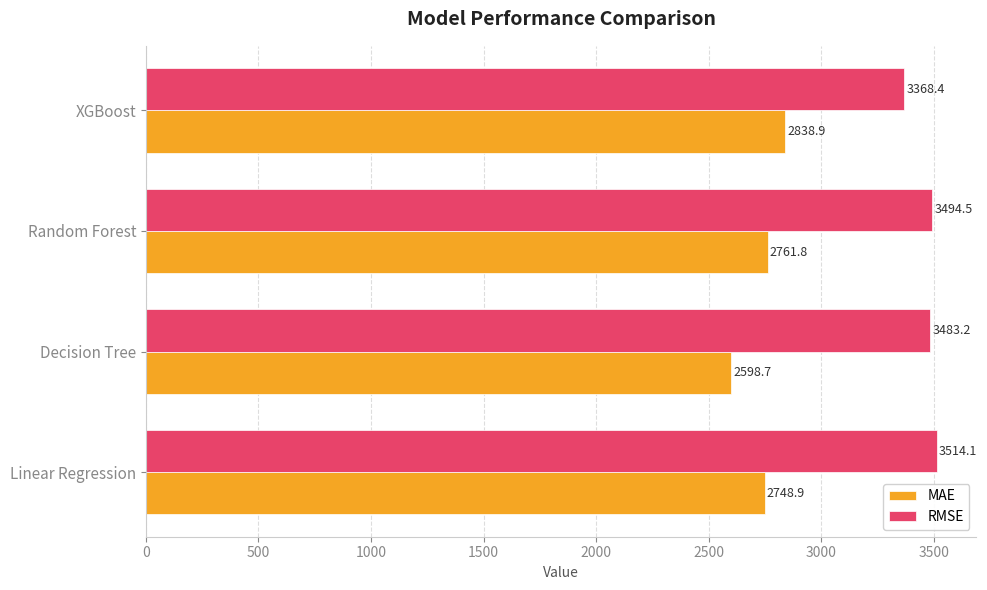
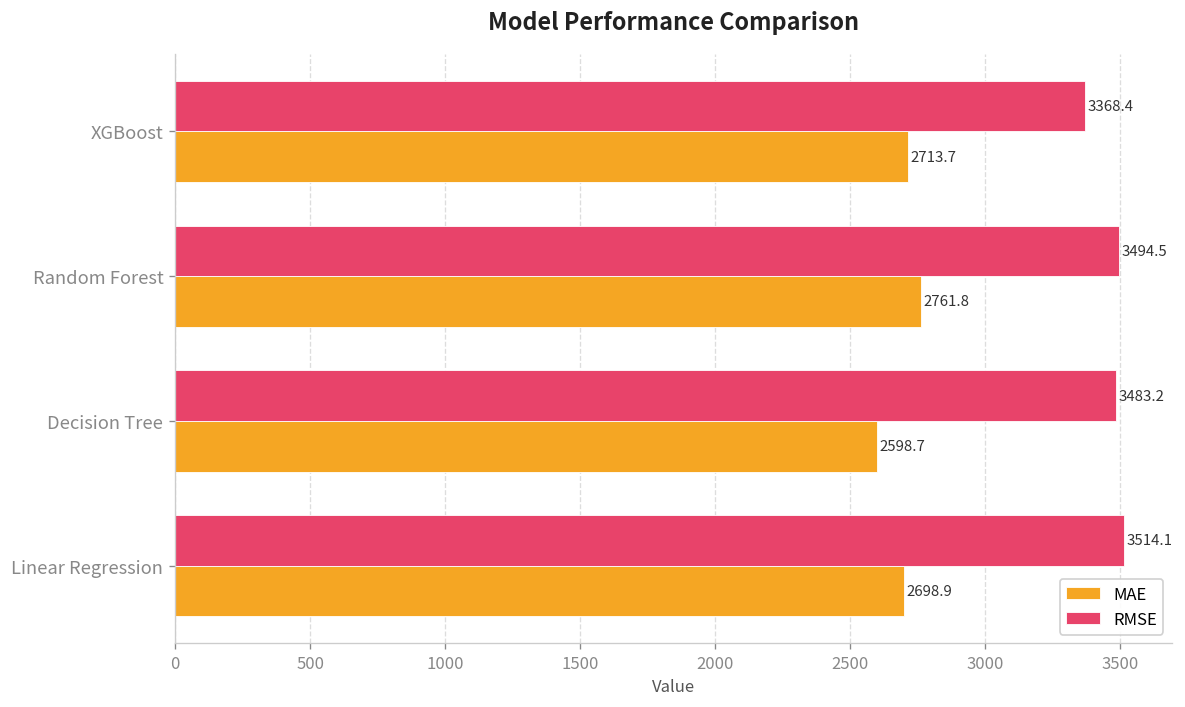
MAE, XGBoost: 2838.9 -> 2713.7
MAE, Linear Regression: 2748.9 -> 2698.9
